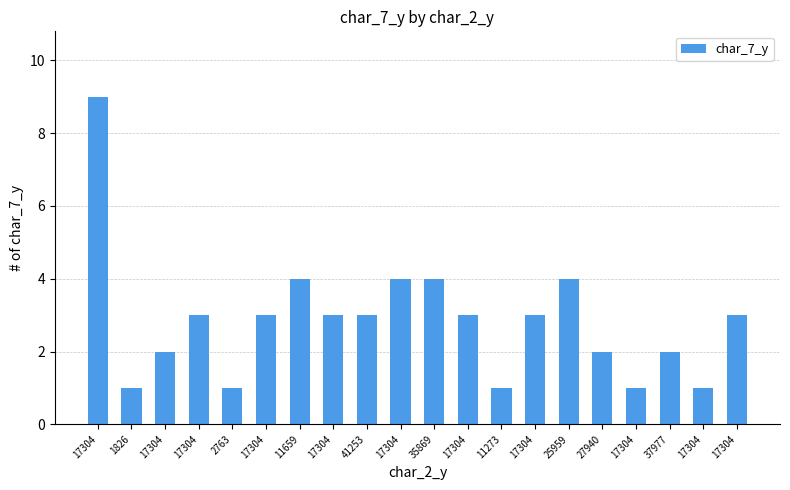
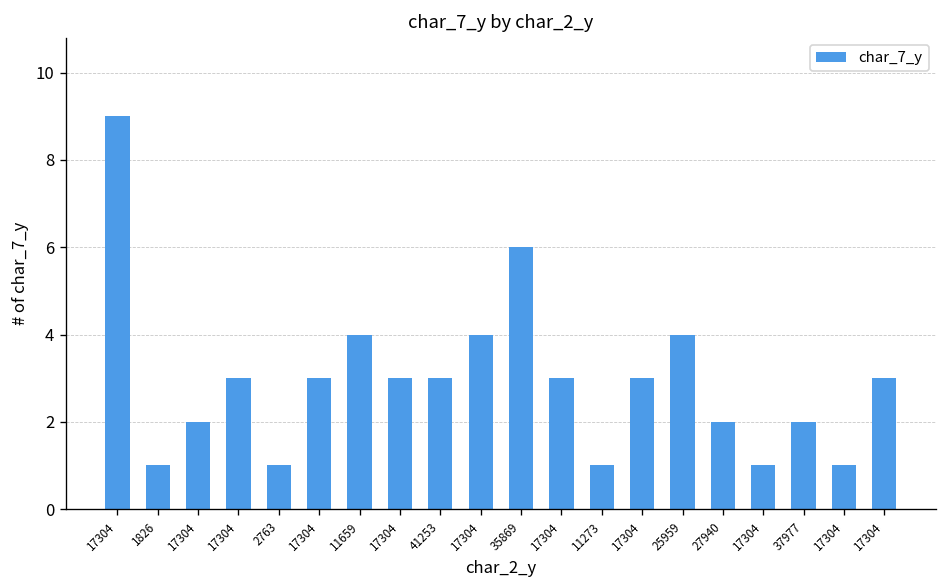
35869: 4 -> 6
